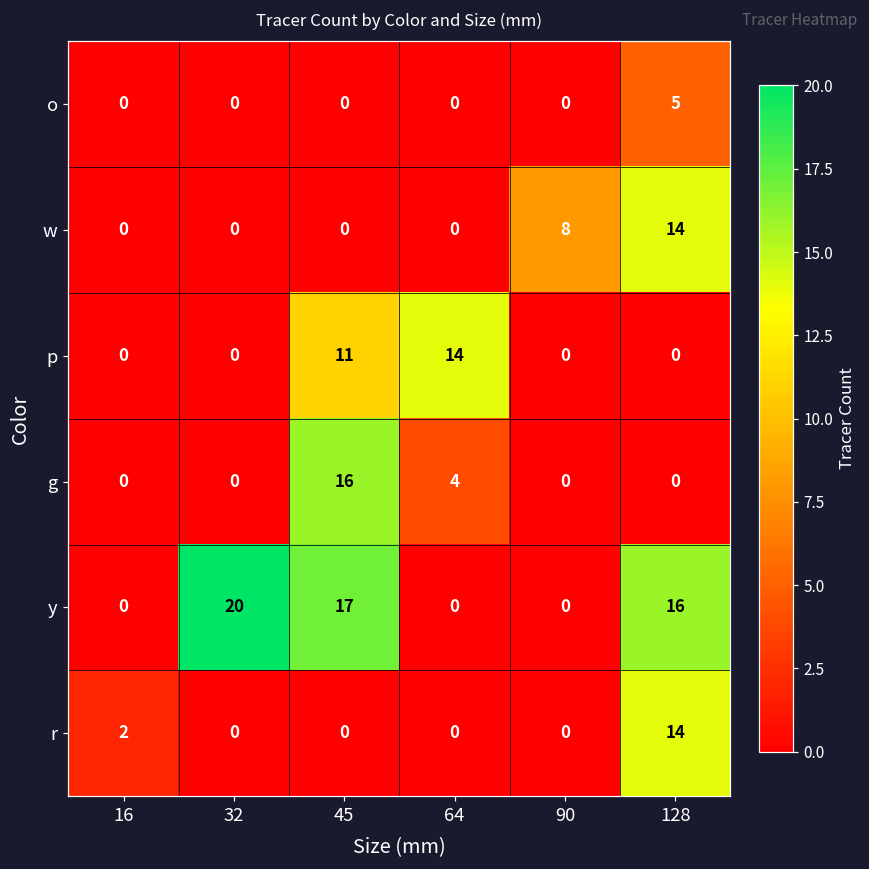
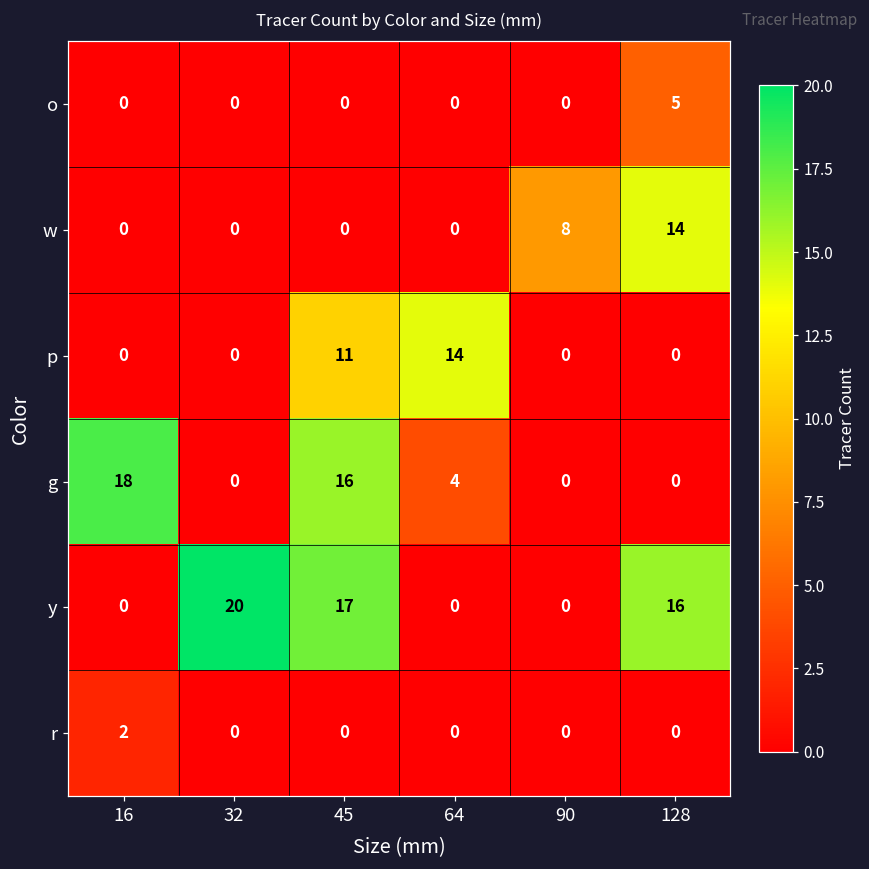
g, 16: 0 -> 18
r, 128: 14 -> 0
